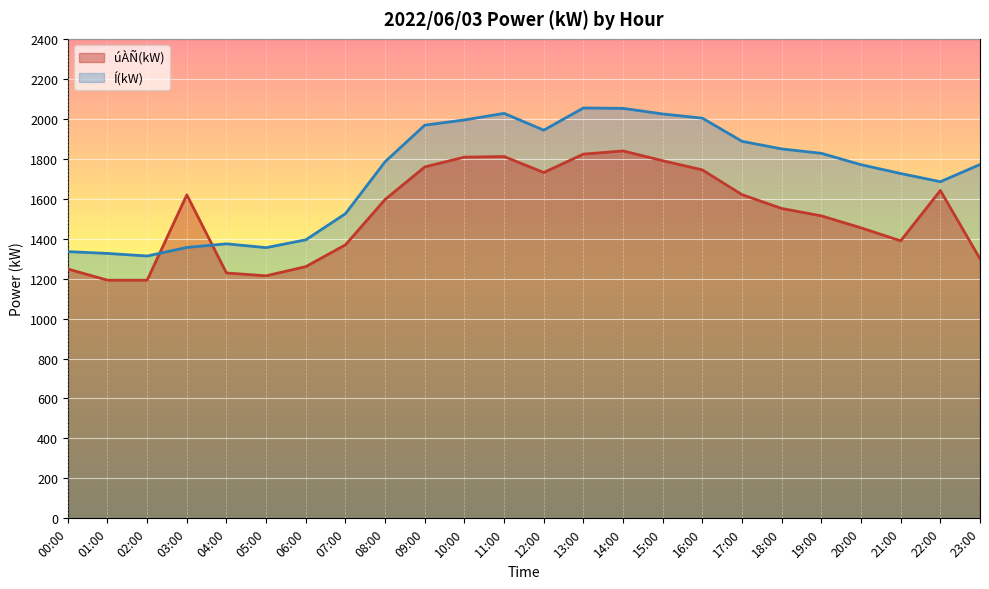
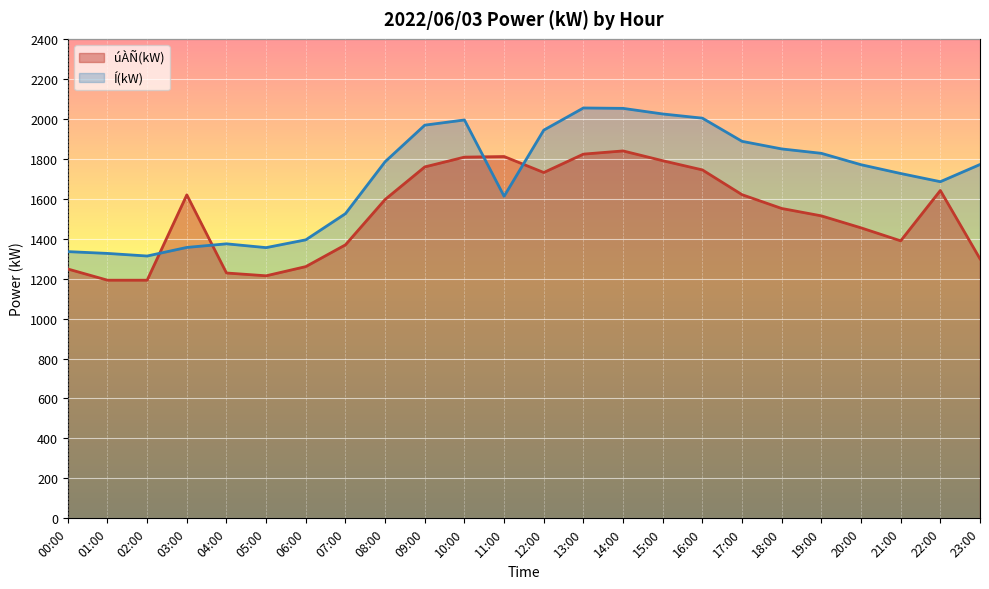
Í(kW), 11:00: 2030 -> 1610
